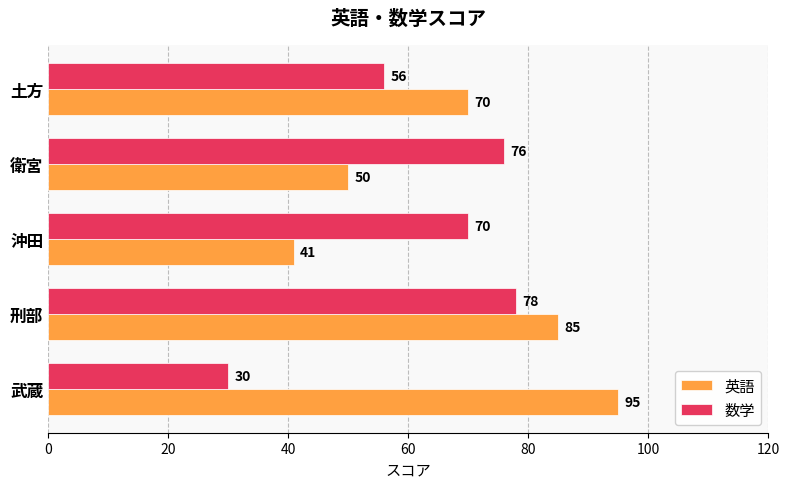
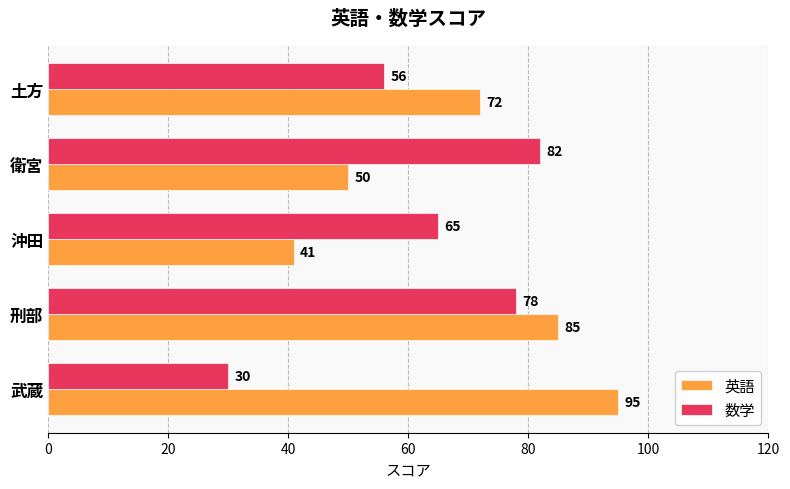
英語, 土方: 70 -> 72
数学, 衛宮: 76 -> 82
数学, 沖田: 70 -> 65
